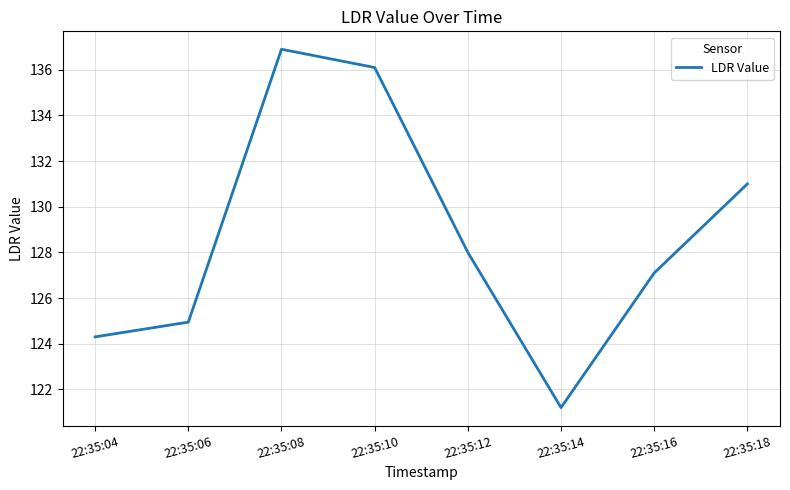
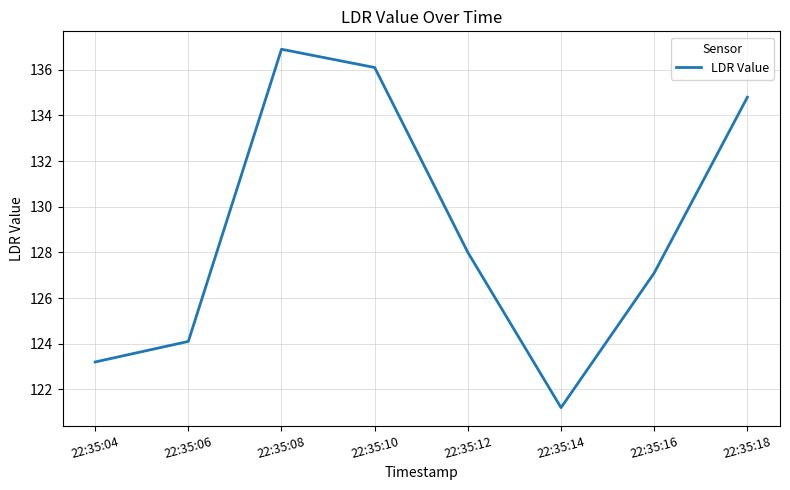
22:35:04: 124.3 -> 123.2
22:35:06: 124.9 -> 124.1
22:35:18: 131.0 -> 134.8
